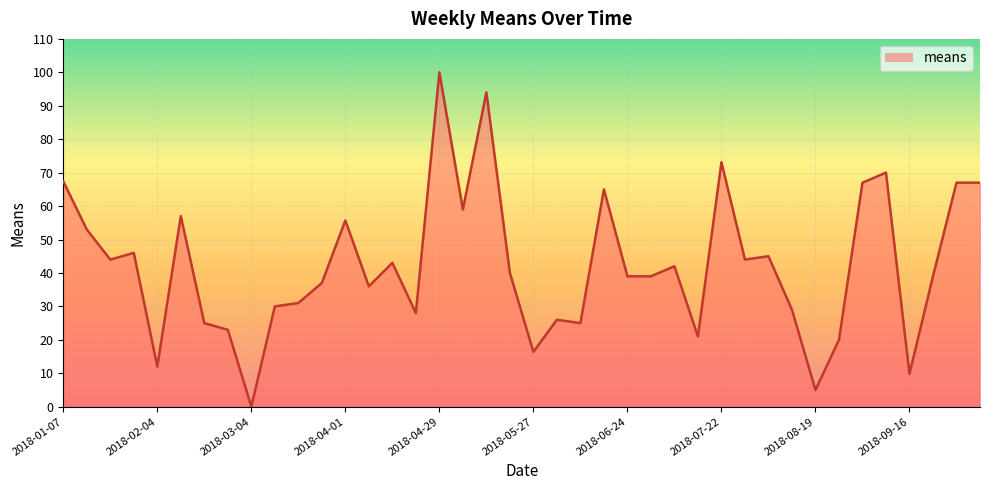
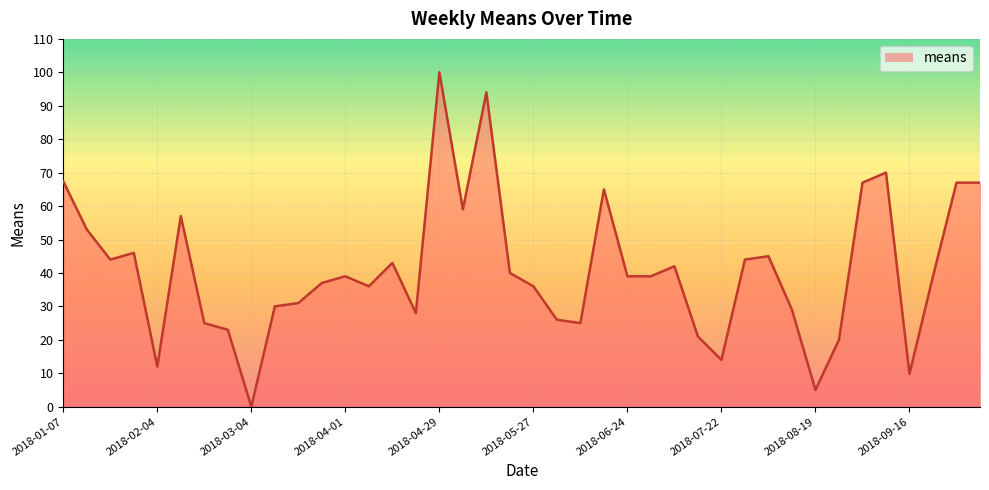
2018-04-01: 56 -> 39
2018-05-27: 16 -> 36
2018-07-22: 73 -> 14
